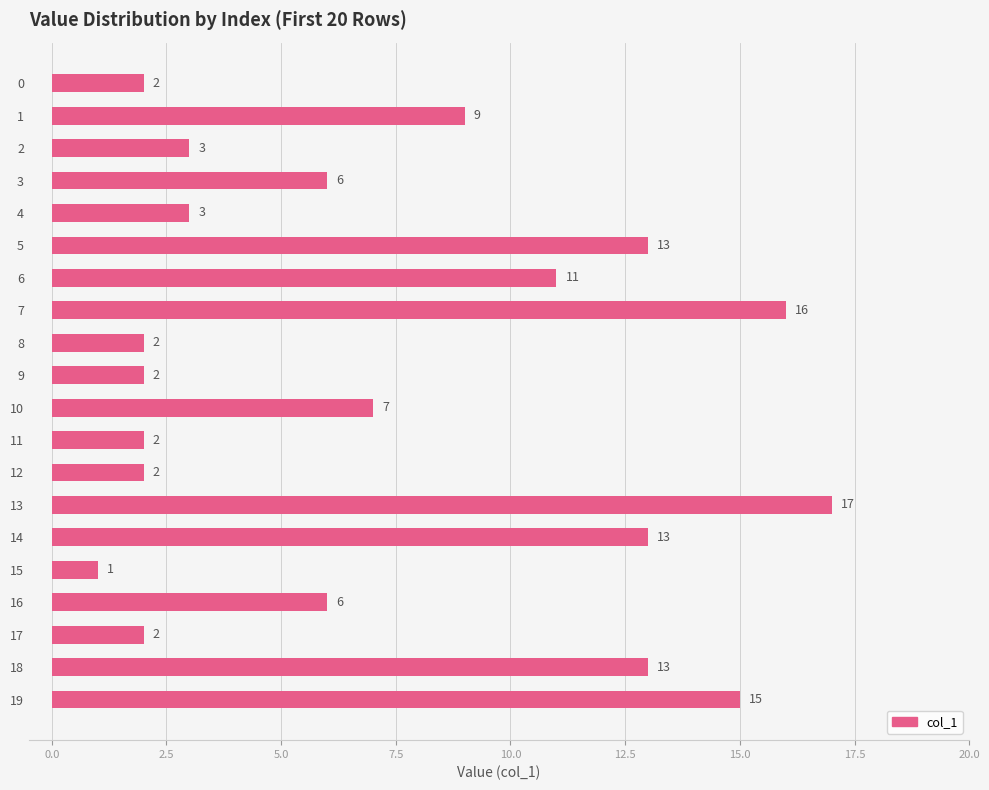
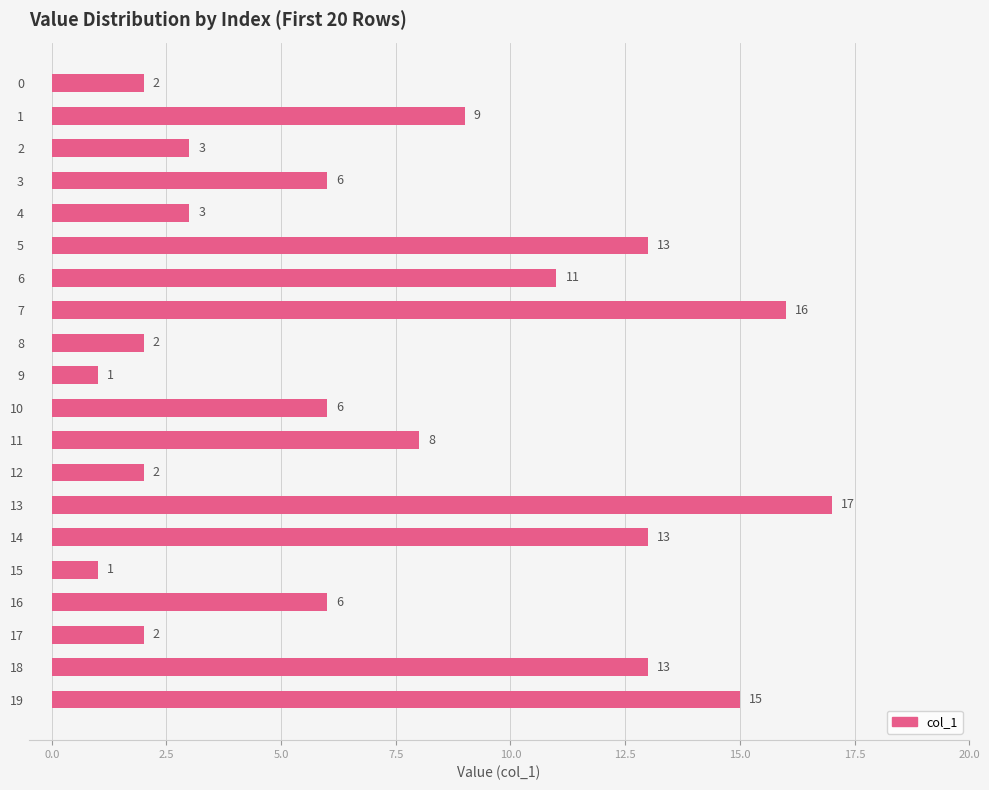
9: 2 -> 1
10: 7 -> 6
11: 2 -> 8
